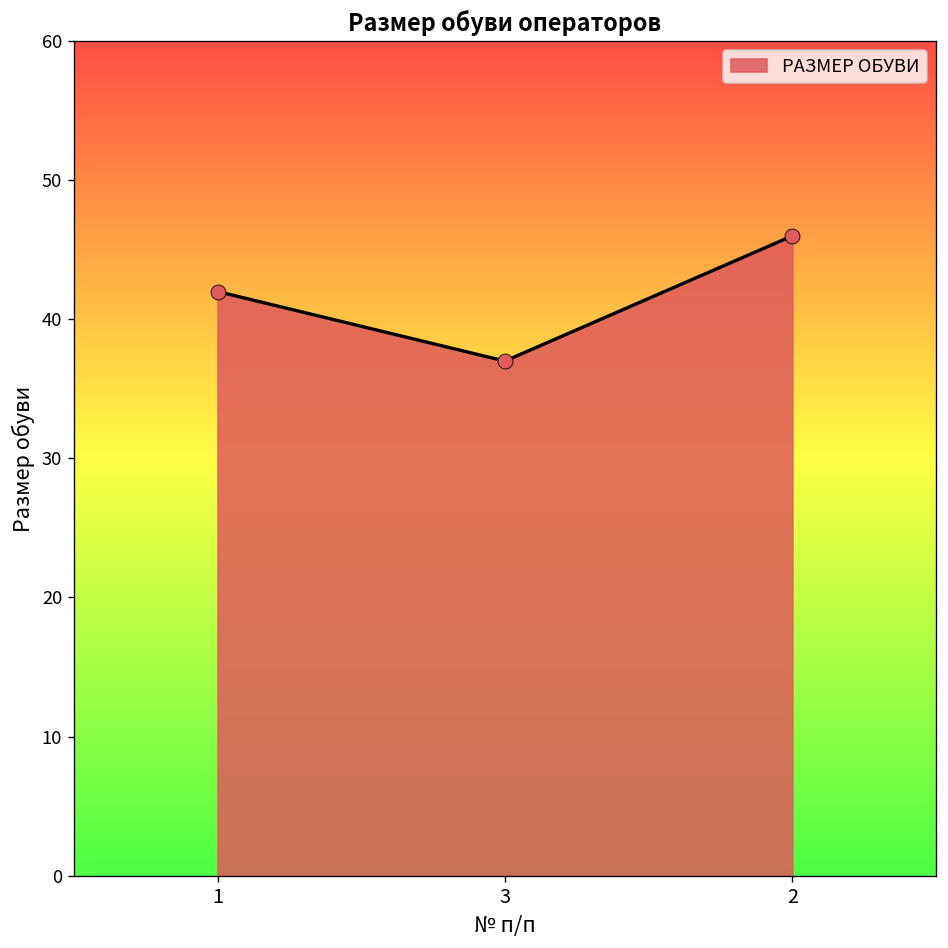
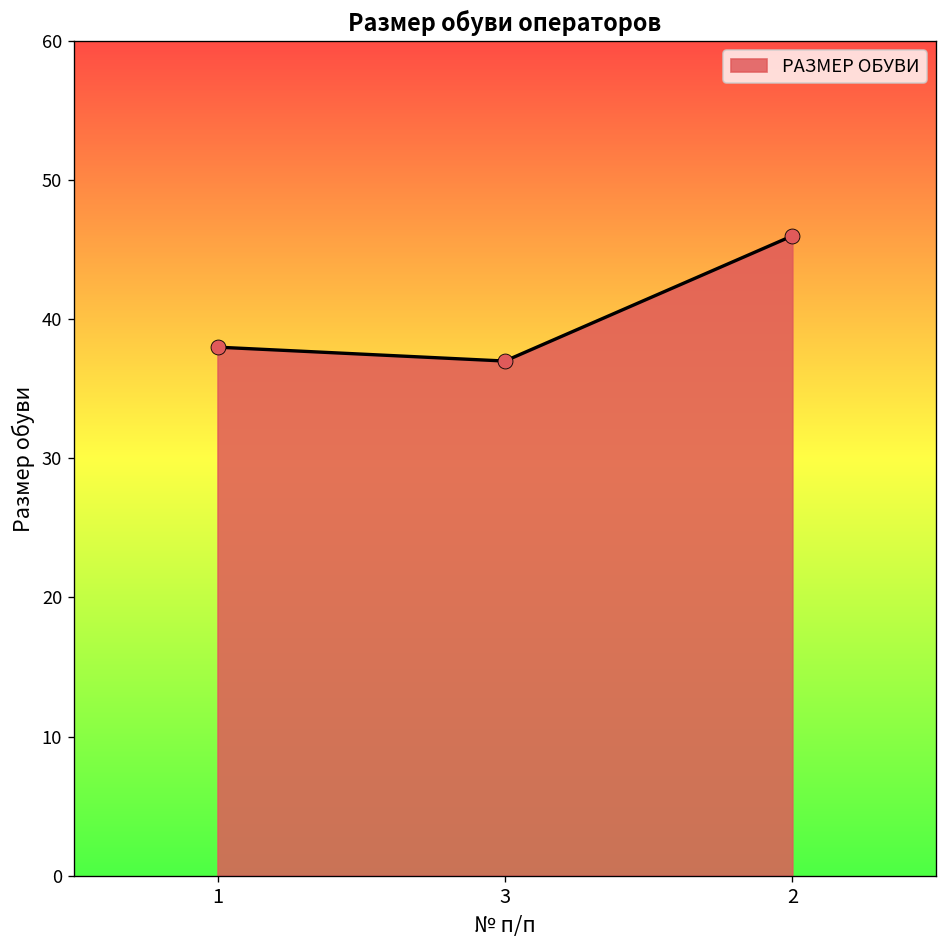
1: 42 -> 38
